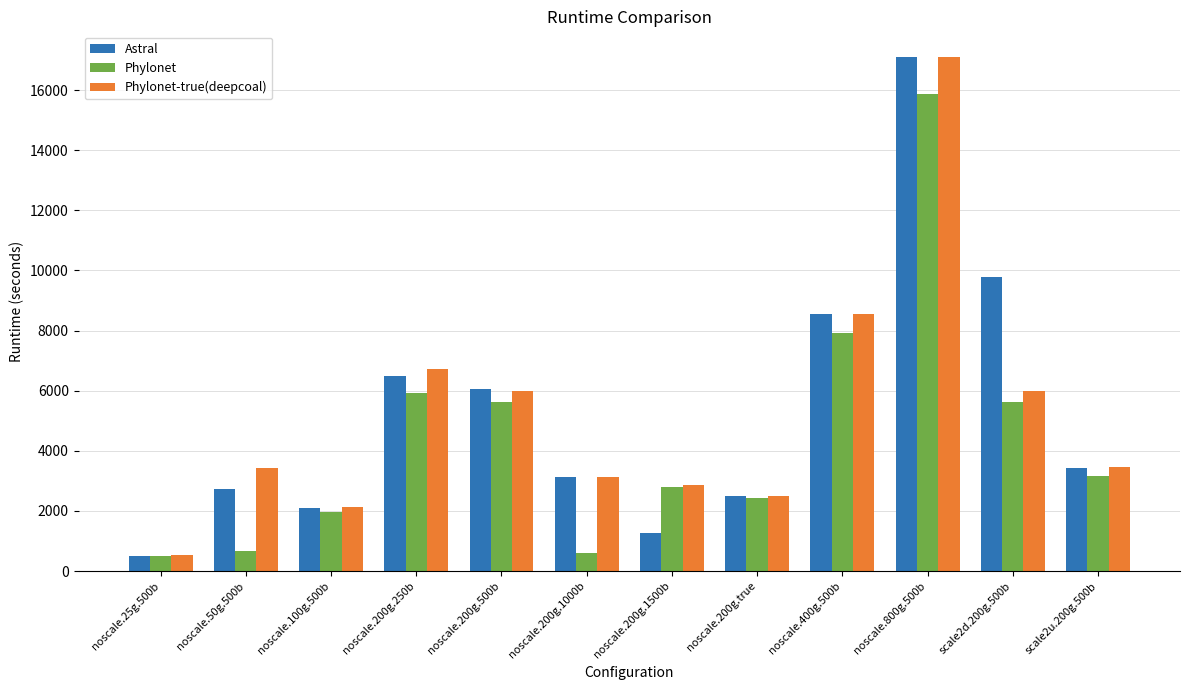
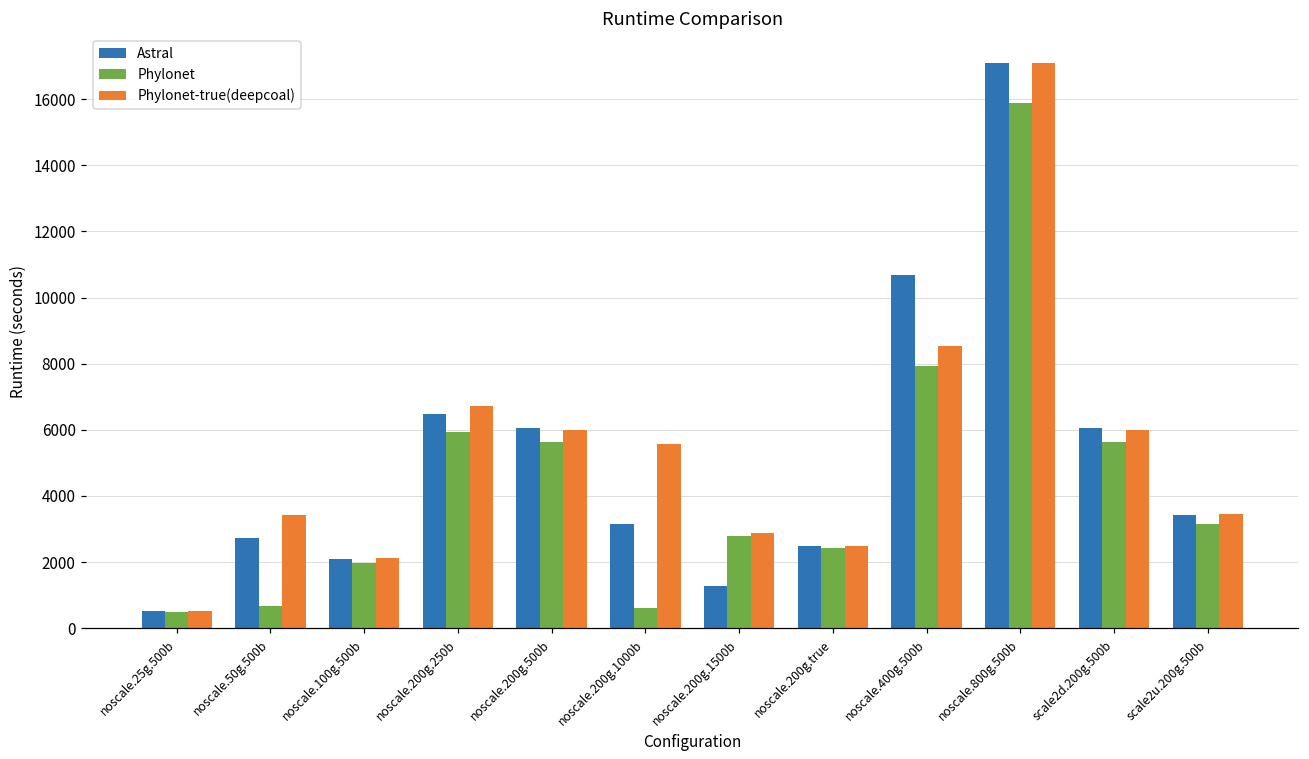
Phylonet-true(deepcoal), noscale.200g.1000b: 3100 -> 5600
Astral, noscale.400g.500b: 8600 -> 10700
Astral, scale2d.200g.500b: 9800 -> 6100
